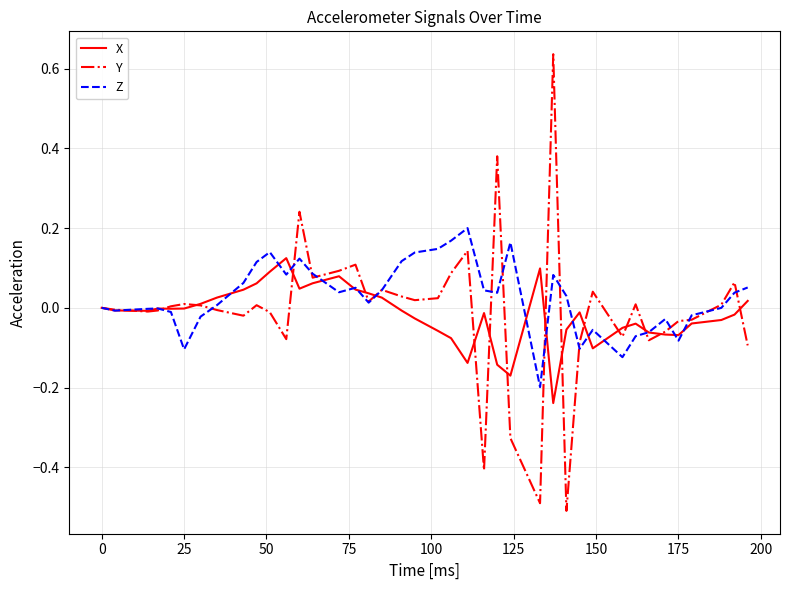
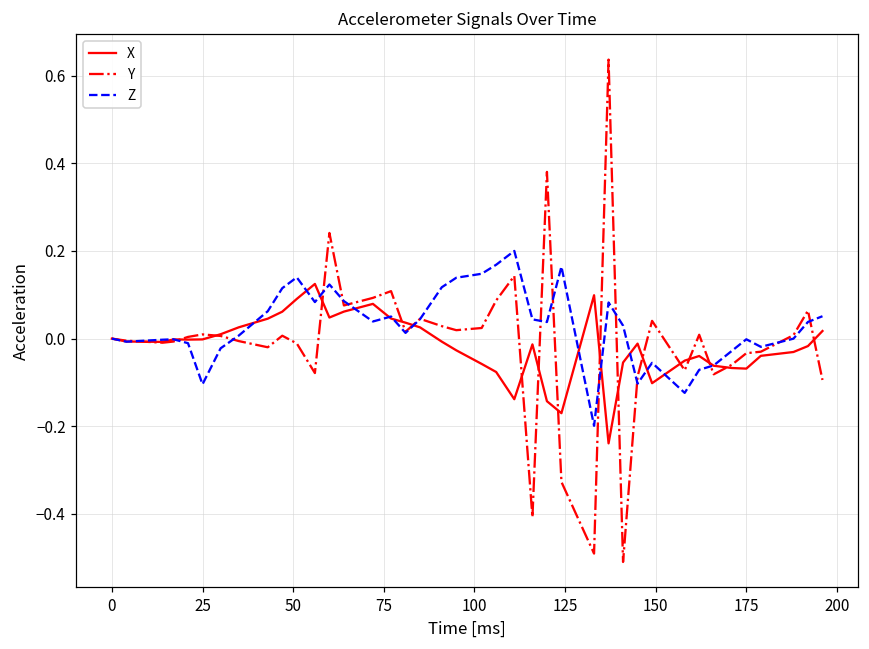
Z, 175: -0.08 -> 0.00
